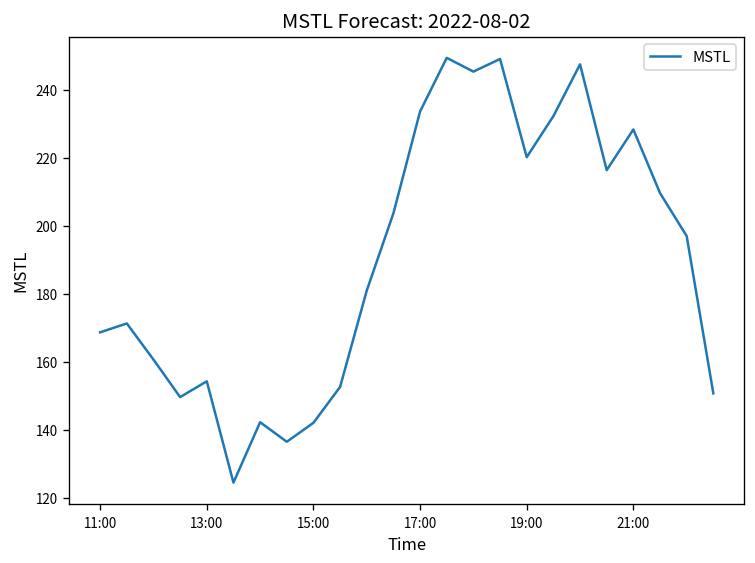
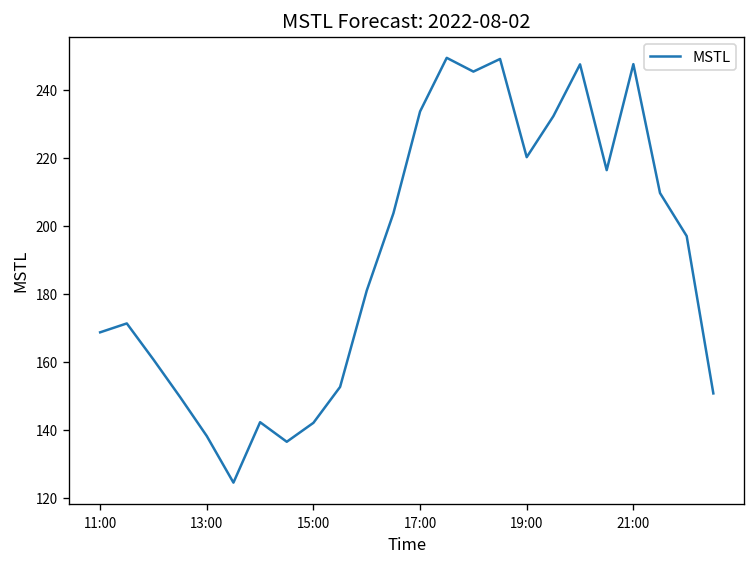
13:00: 154 -> 138
21:00: 228 -> 248
